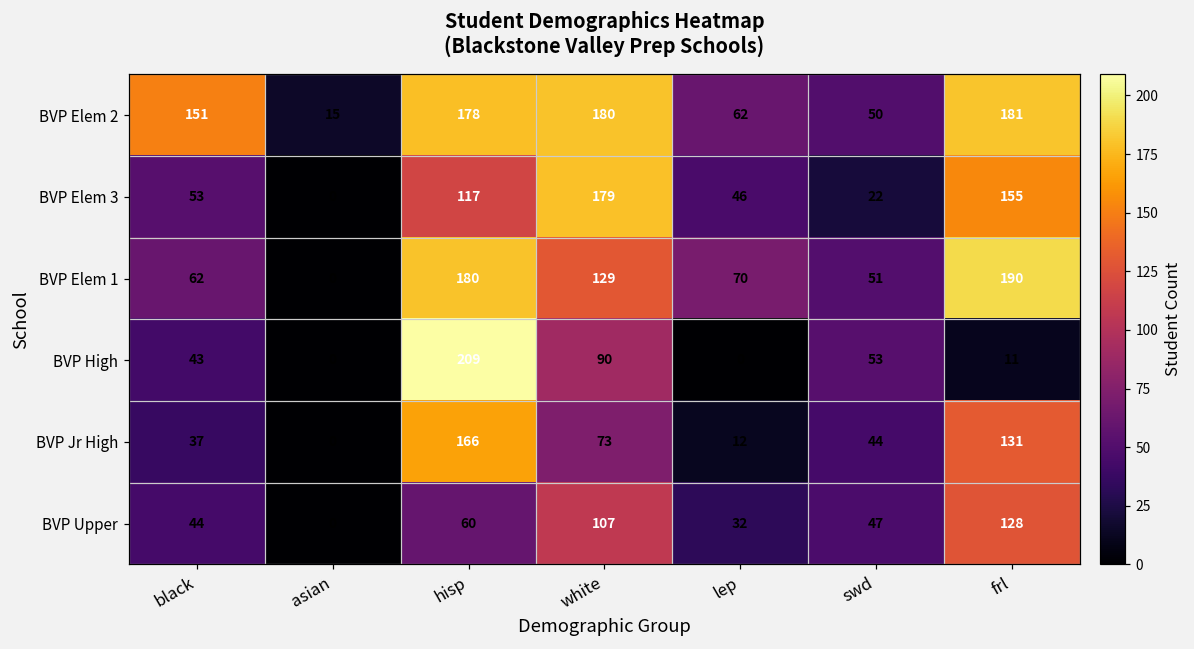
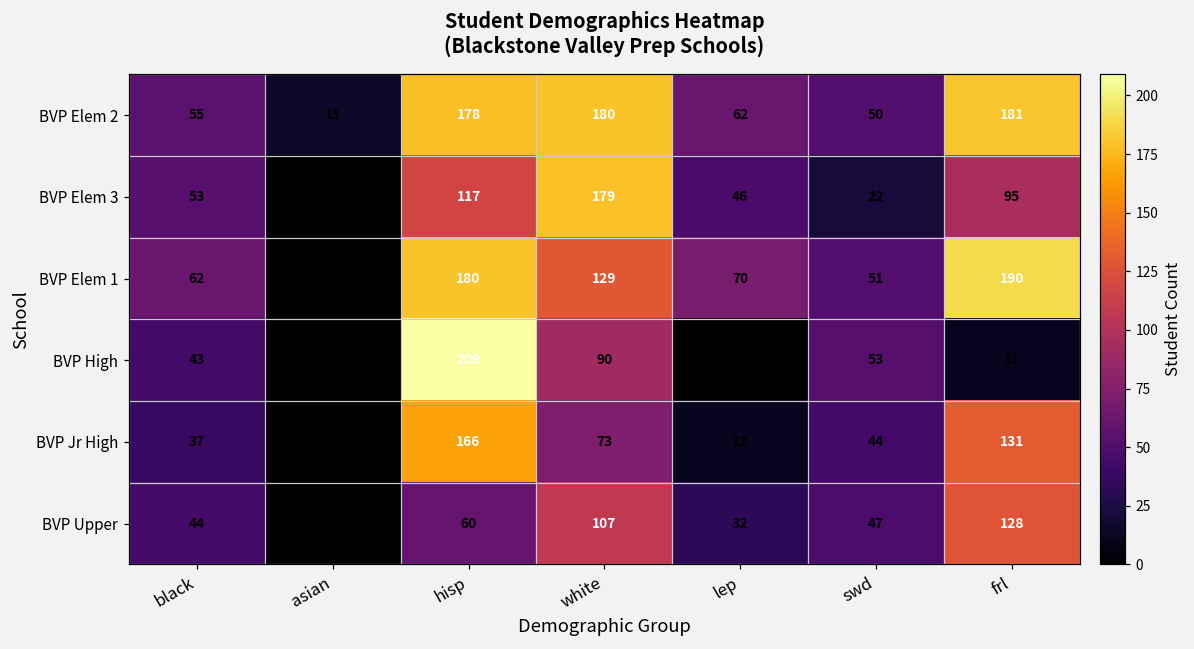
BVP Elem 2, black: 151 -> 55
BVP Elem 3, frl: 155 -> 95
